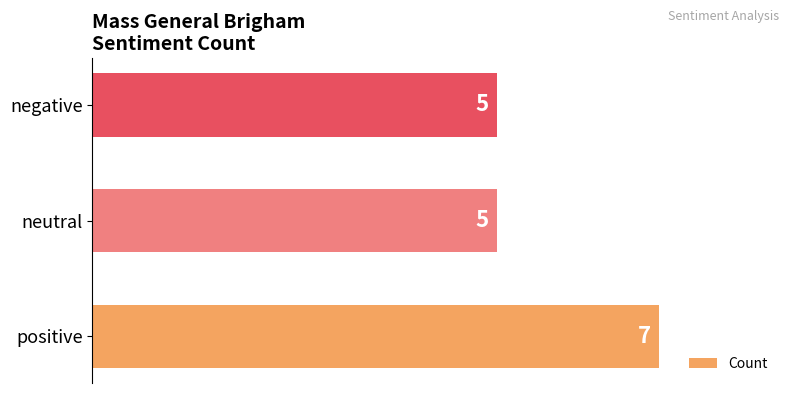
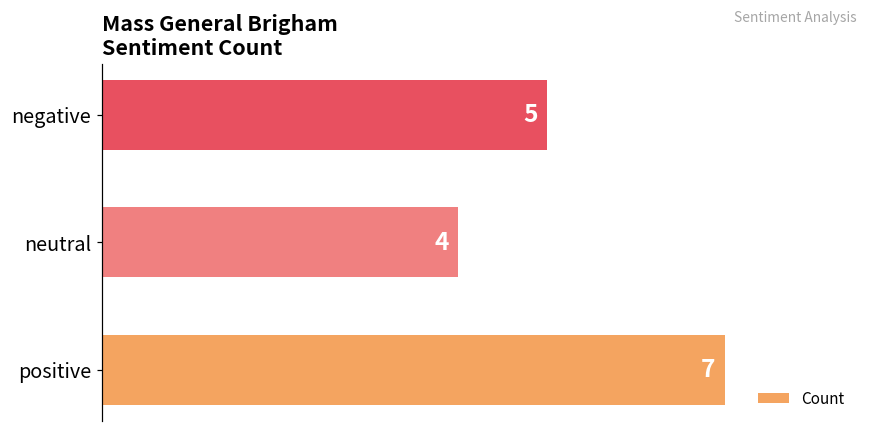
neutral: 5 -> 4
